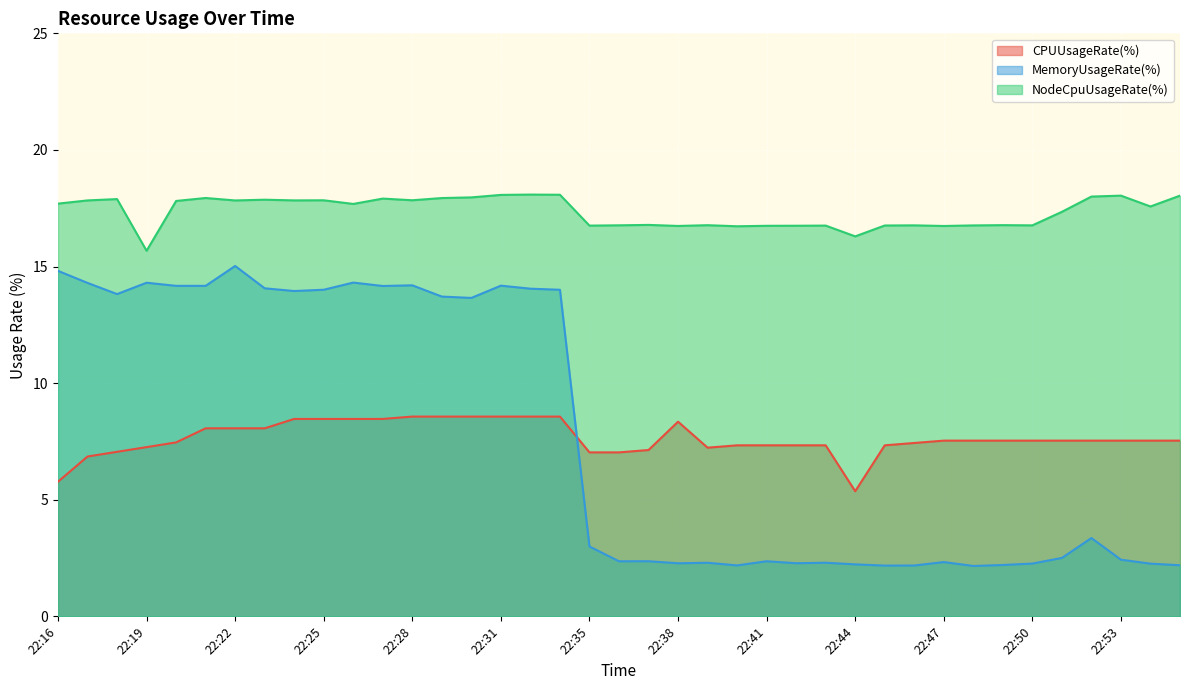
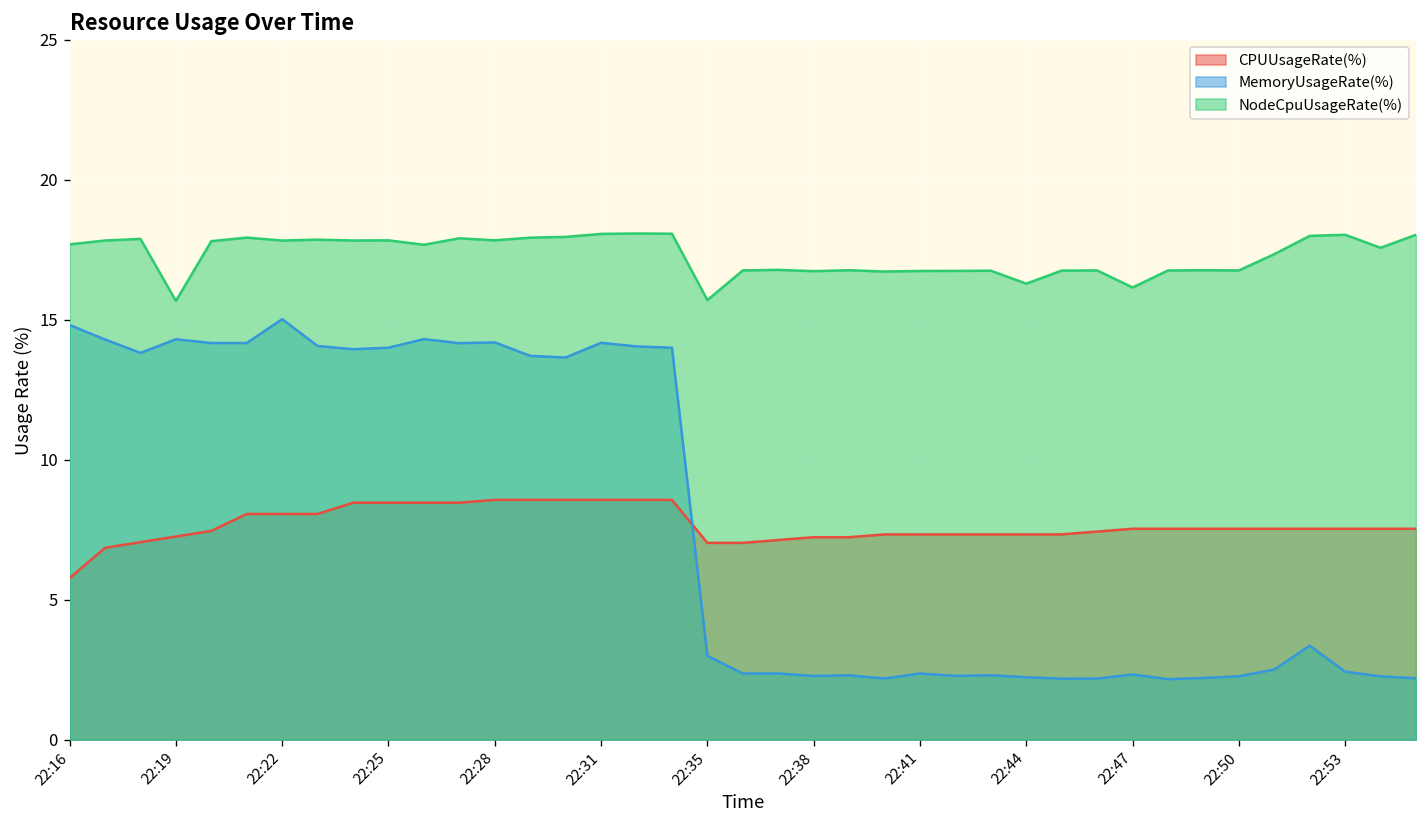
NodeCpuUsageRate(%), 22:35: 16.8 -> 15.7
CPUUsageRate(%), 22:38: 8.3 -> 7.2
CPUUsageRate(%), 22:44: 5.4 -> 7.3
NodeCpuUsageRate(%), 22:47: 16.7 -> 16.2
